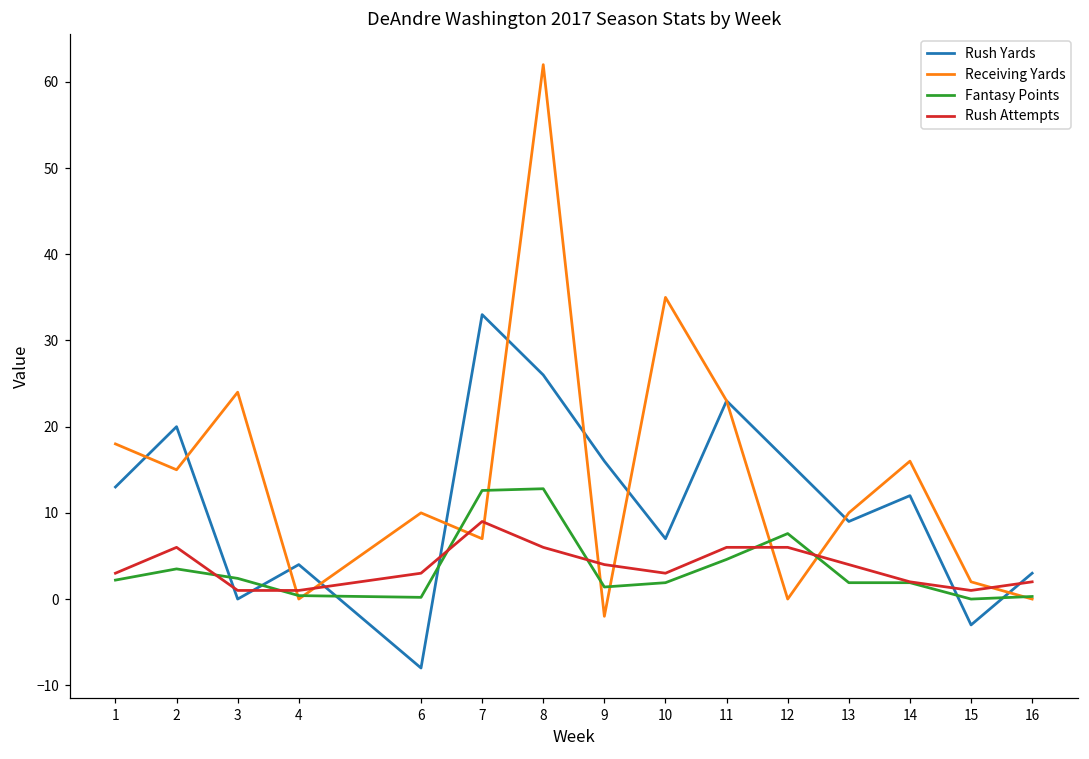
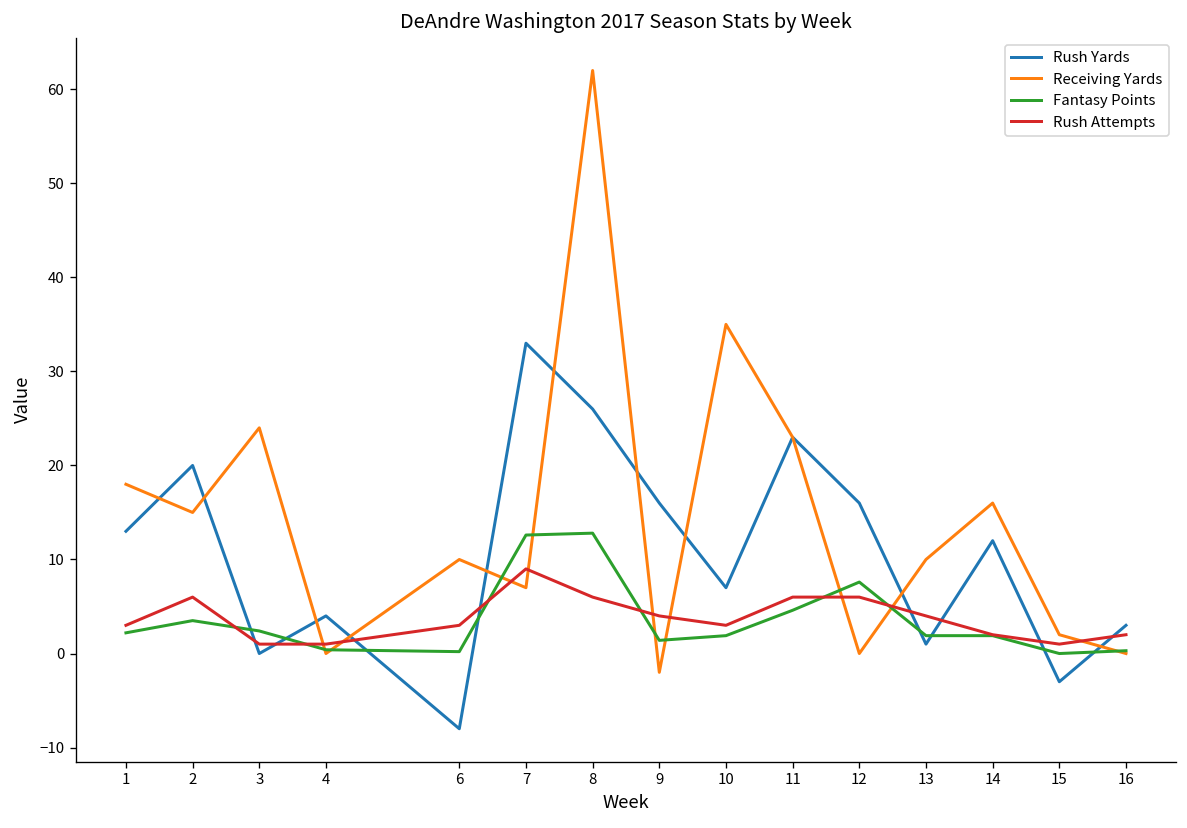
Rush Yards, 13: 9 -> 1
